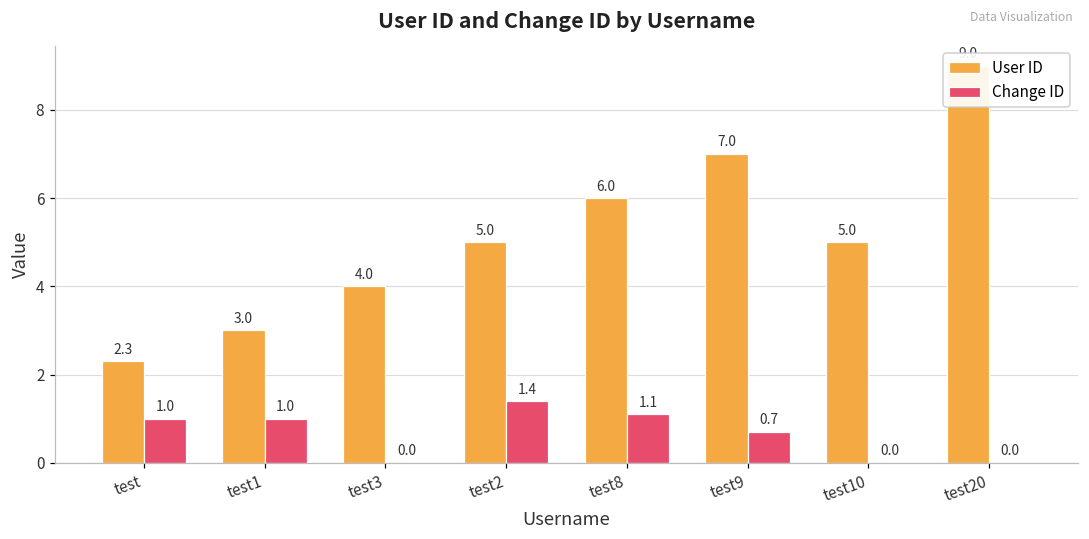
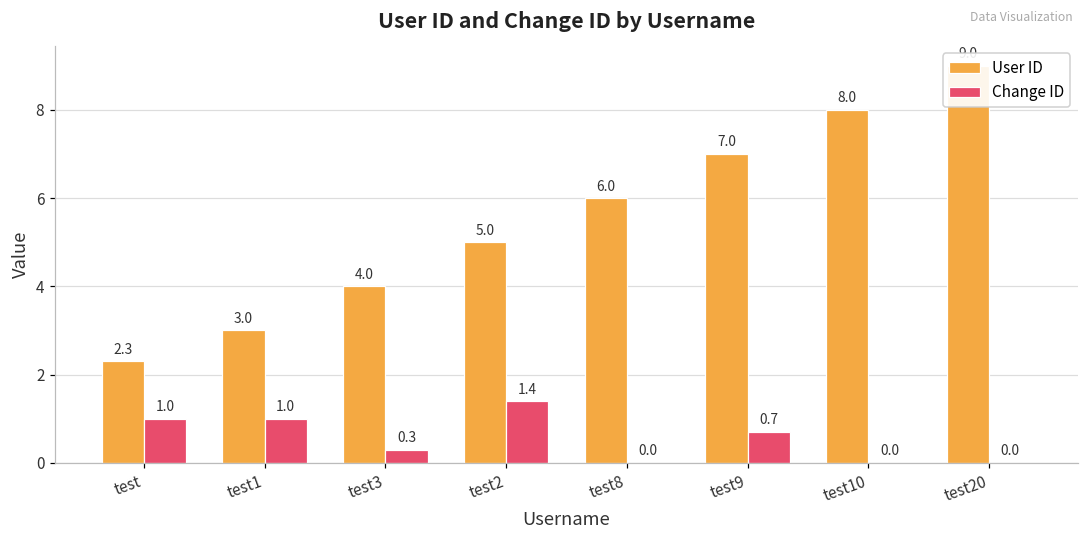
Change ID, test3: 0.0 -> 0.3
Change ID, test8: 1.1 -> 0.0
User ID, test10: 5.0 -> 8.0
